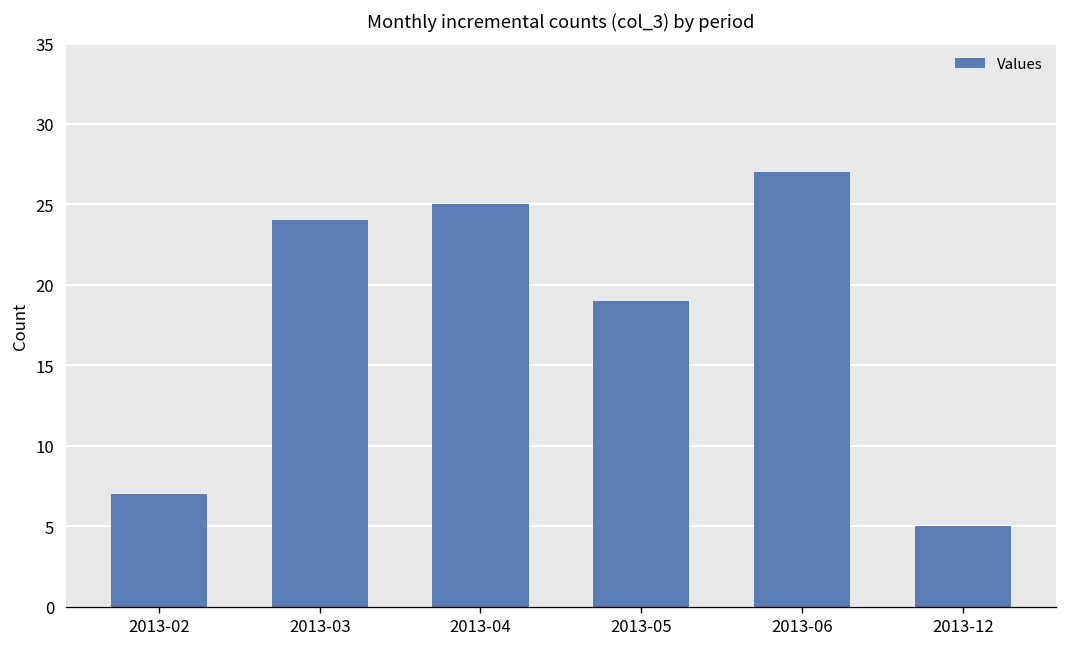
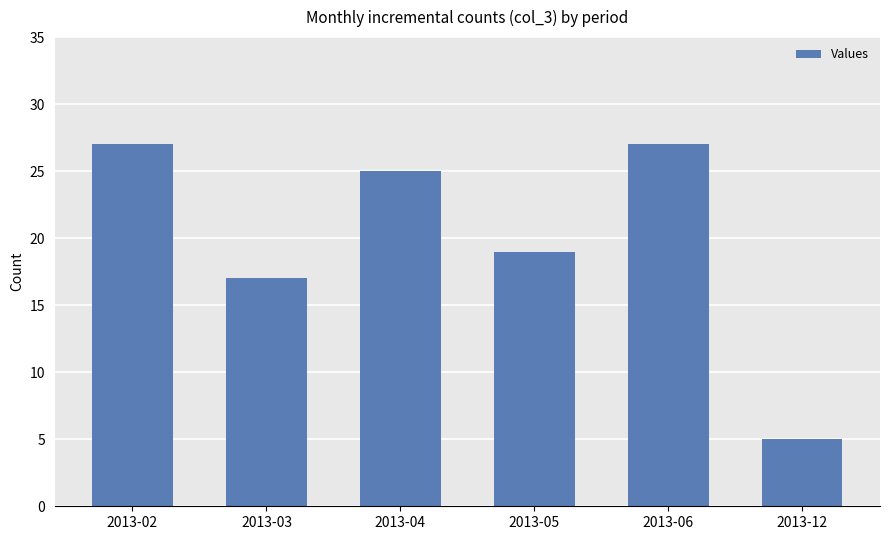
2013-02: 7 -> 27
2013-03: 24 -> 17
